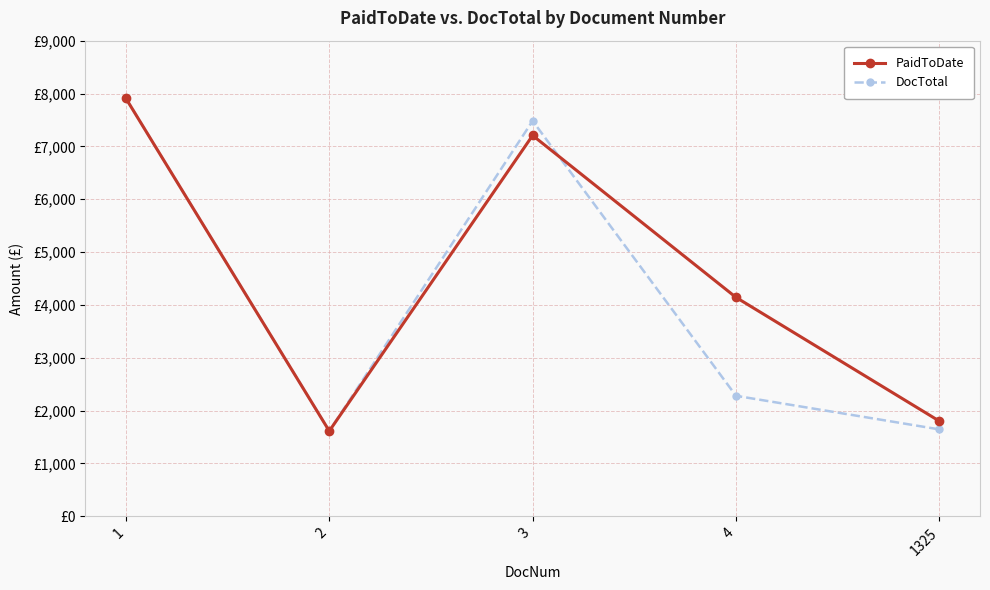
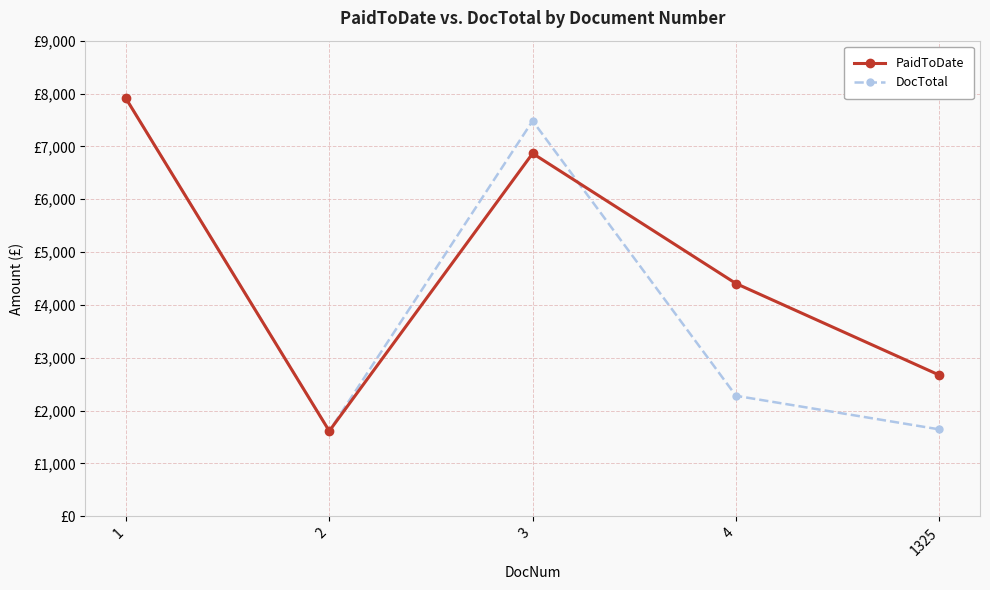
PaidToDate, 3: £7,200 -> £6,900
PaidToDate, 4: £4,100 -> £4,400
PaidToDate, 1325: £1,800 -> £2,700
